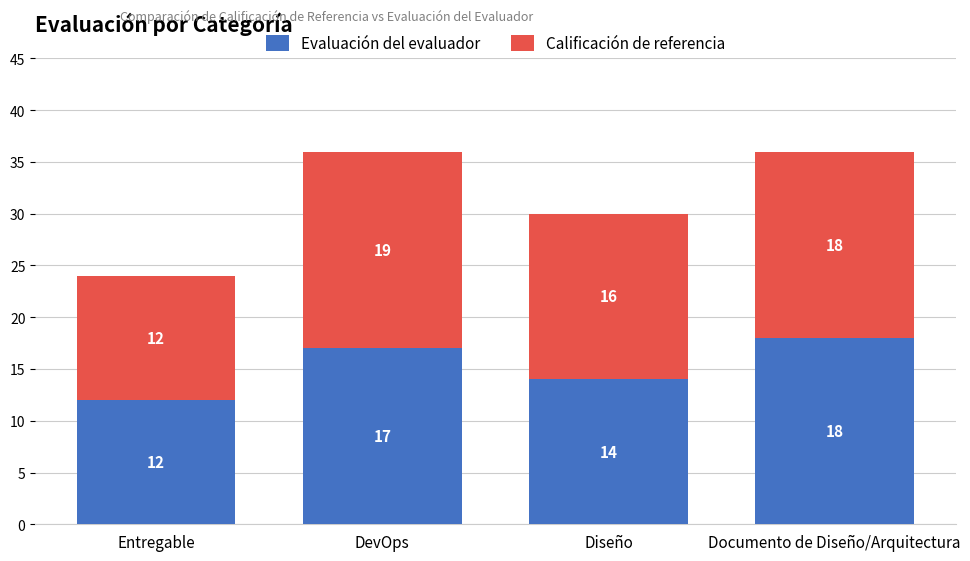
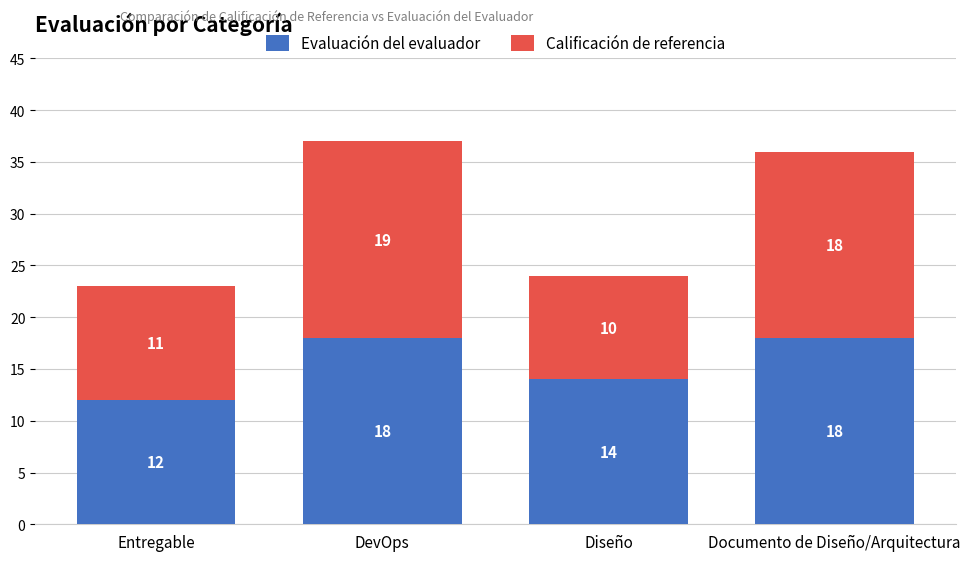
Calificación de referencia, Entregable: 12 -> 11
Evaluación del evaluador, DevOps: 17 -> 18
Calificación de referencia, Diseño: 16 -> 10
